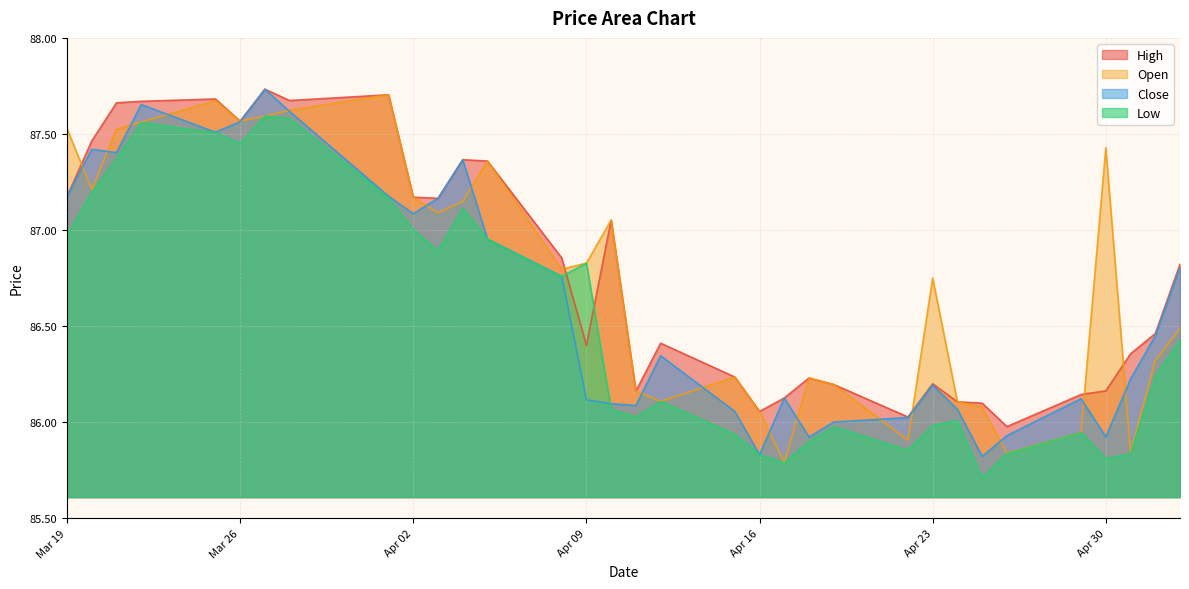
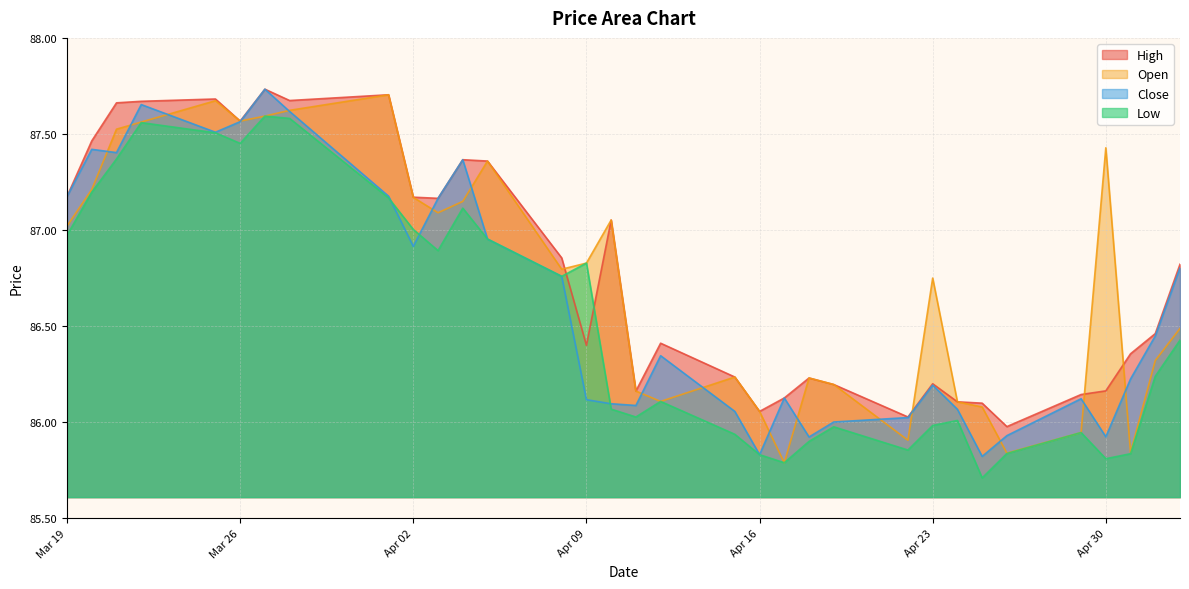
Open, Mar 19: 87.53 -> 87.02
Close, Apr 02: 87.09 -> 86.92
